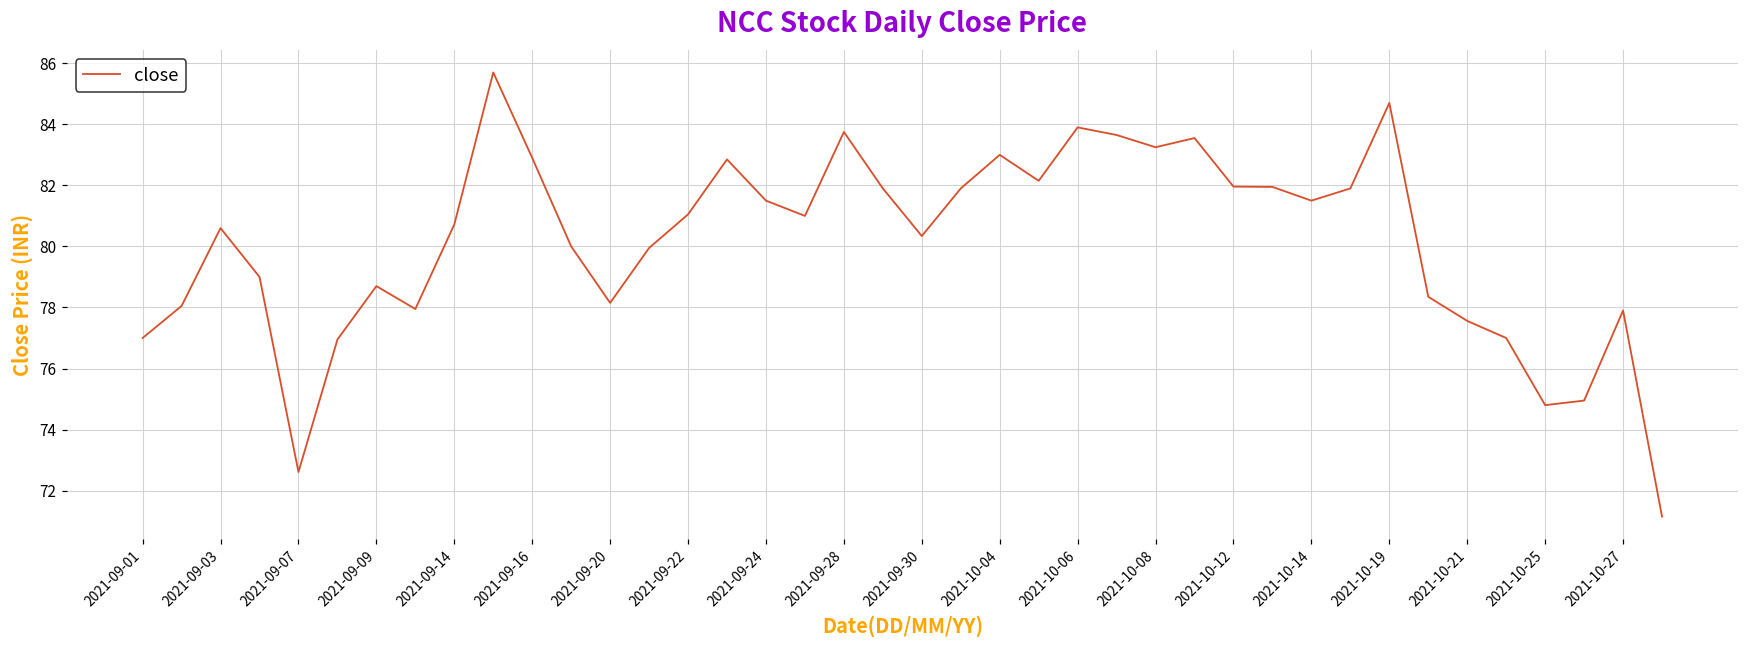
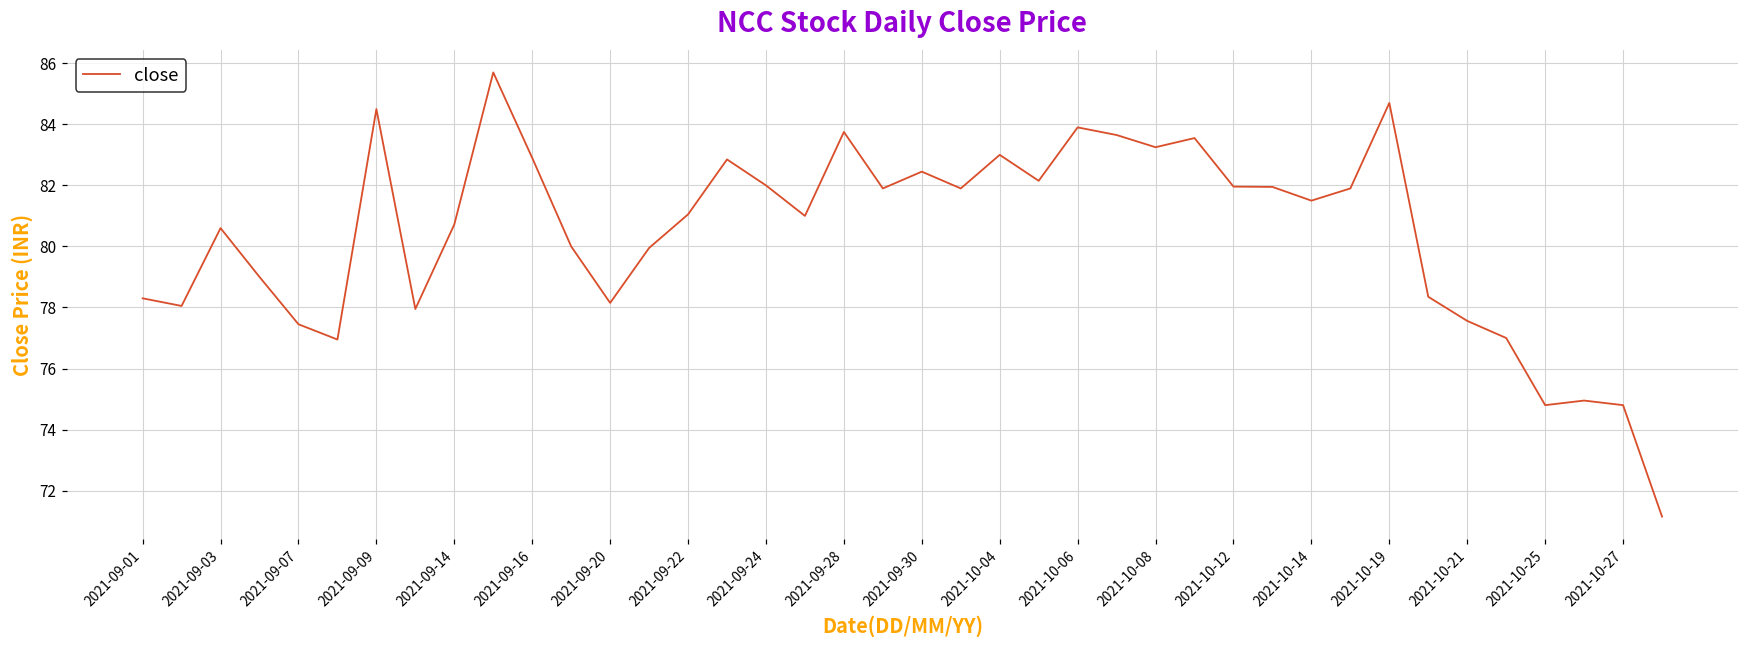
2021-09-01: 77.0 -> 78.3
2021-09-07: 72.6 -> 77.5
2021-09-09: 78.7 -> 84.5
2021-09-24: 81.5 -> 82.0
2021-09-30: 80.3 -> 82.5
2021-10-27: 77.9 -> 74.8
